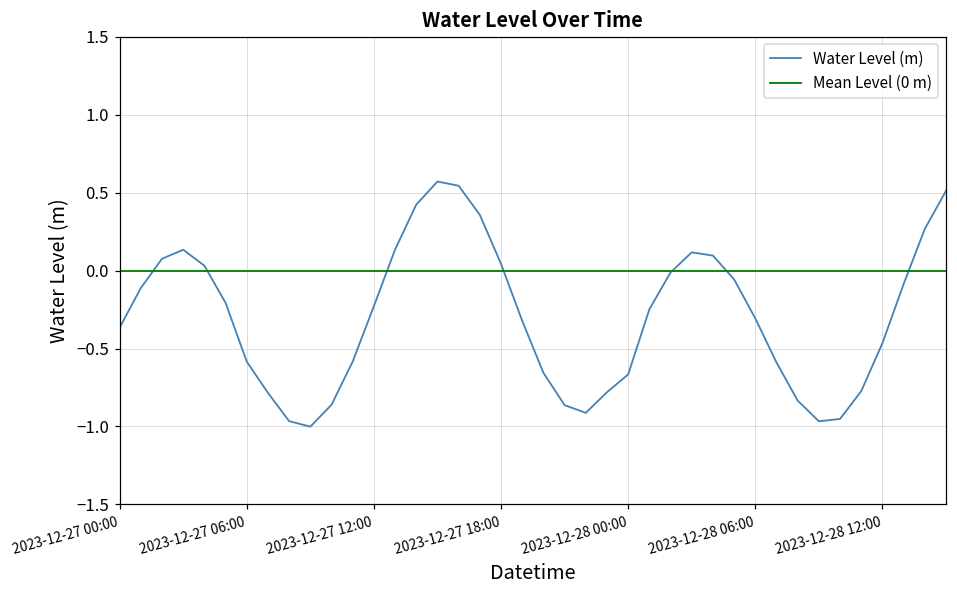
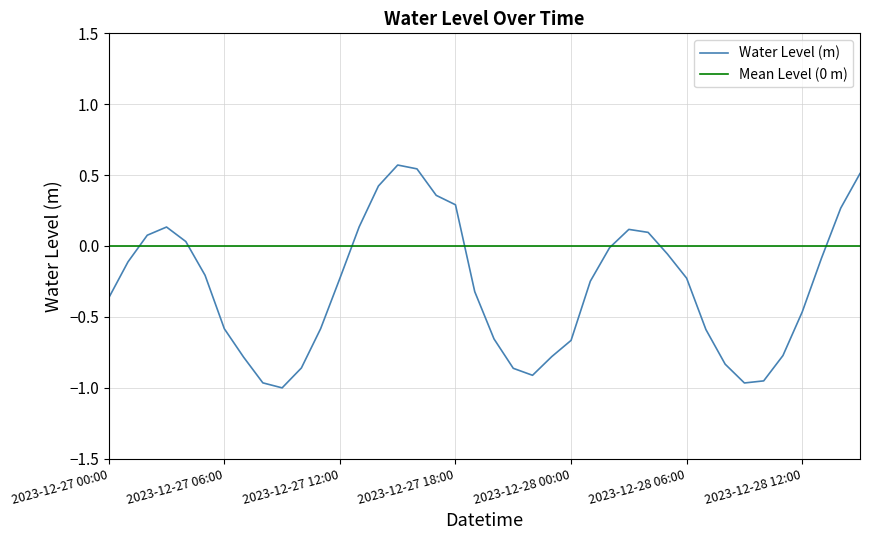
2023-12-27 18:00: 0.04 -> 0.29
2023-12-28 06:00: -0.31 -> -0.23
